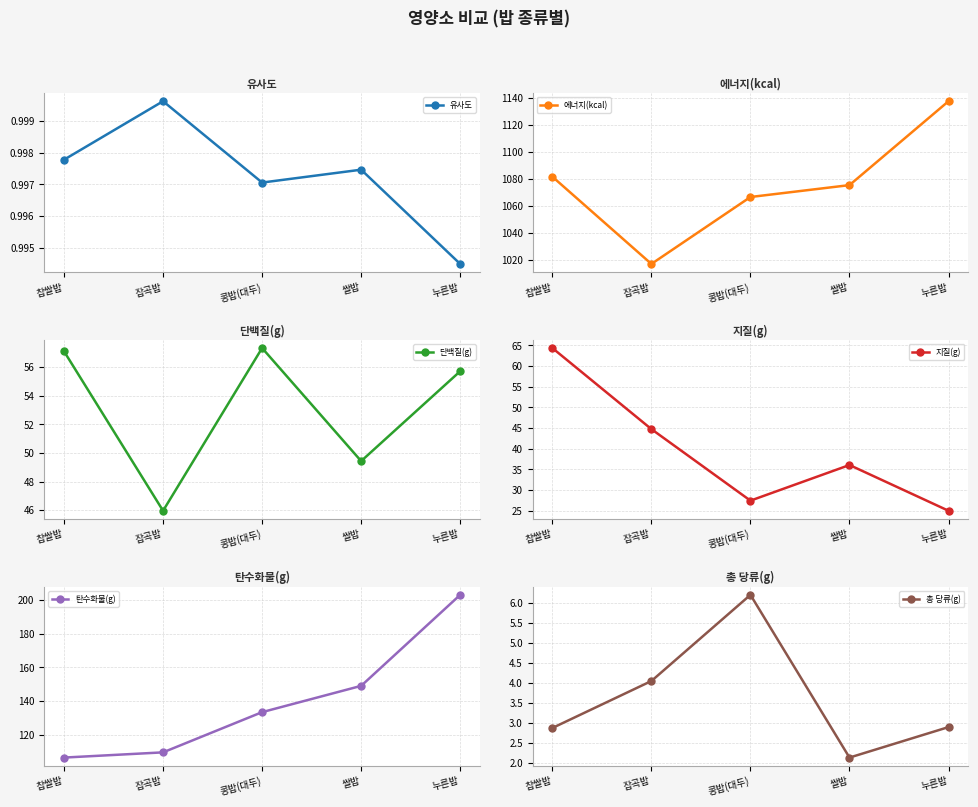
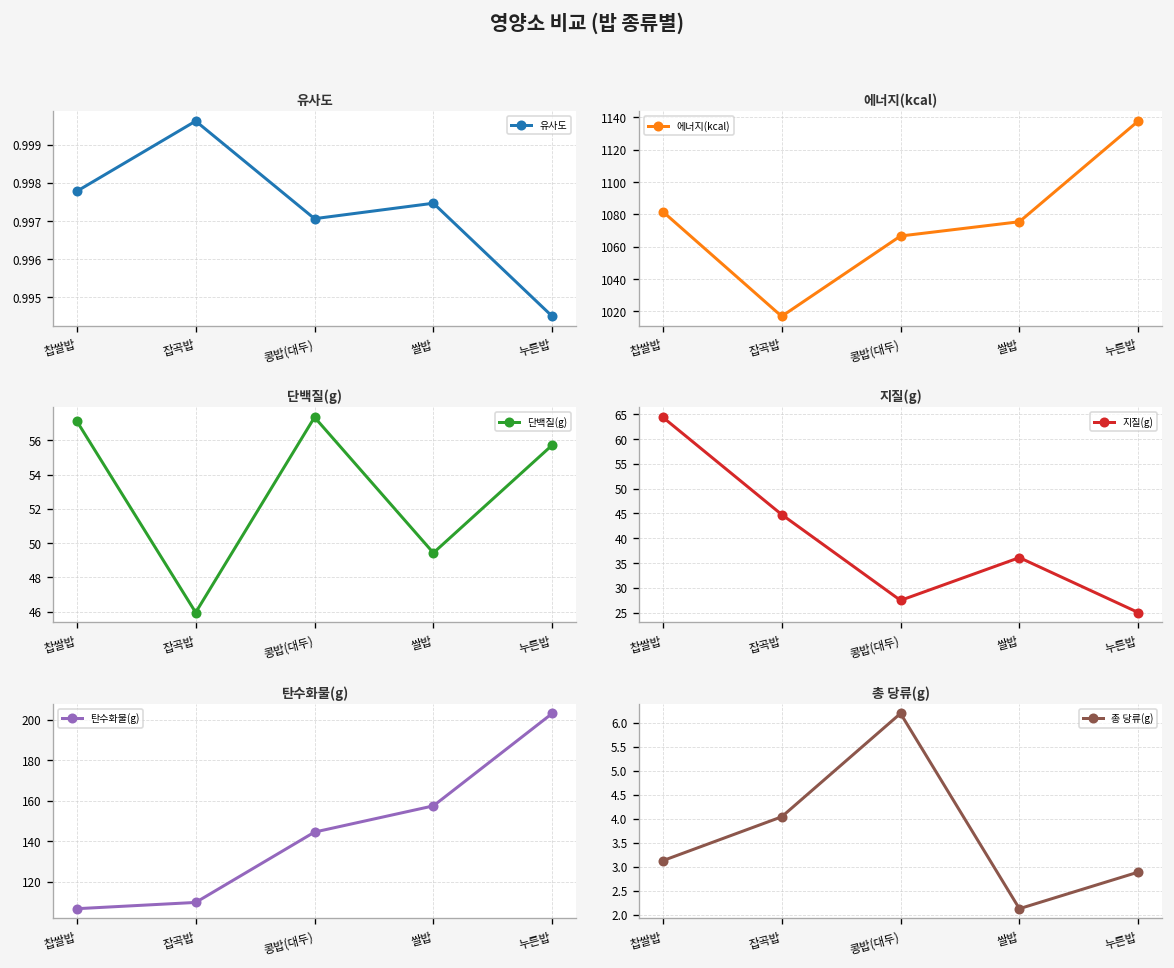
탄수화물(g), 콩밥(대두): 134 -> 144
탄수화물(g), 쌀밥: 149 -> 157
총 당류(g), 찹쌀밥: 2.9 -> 3.1
